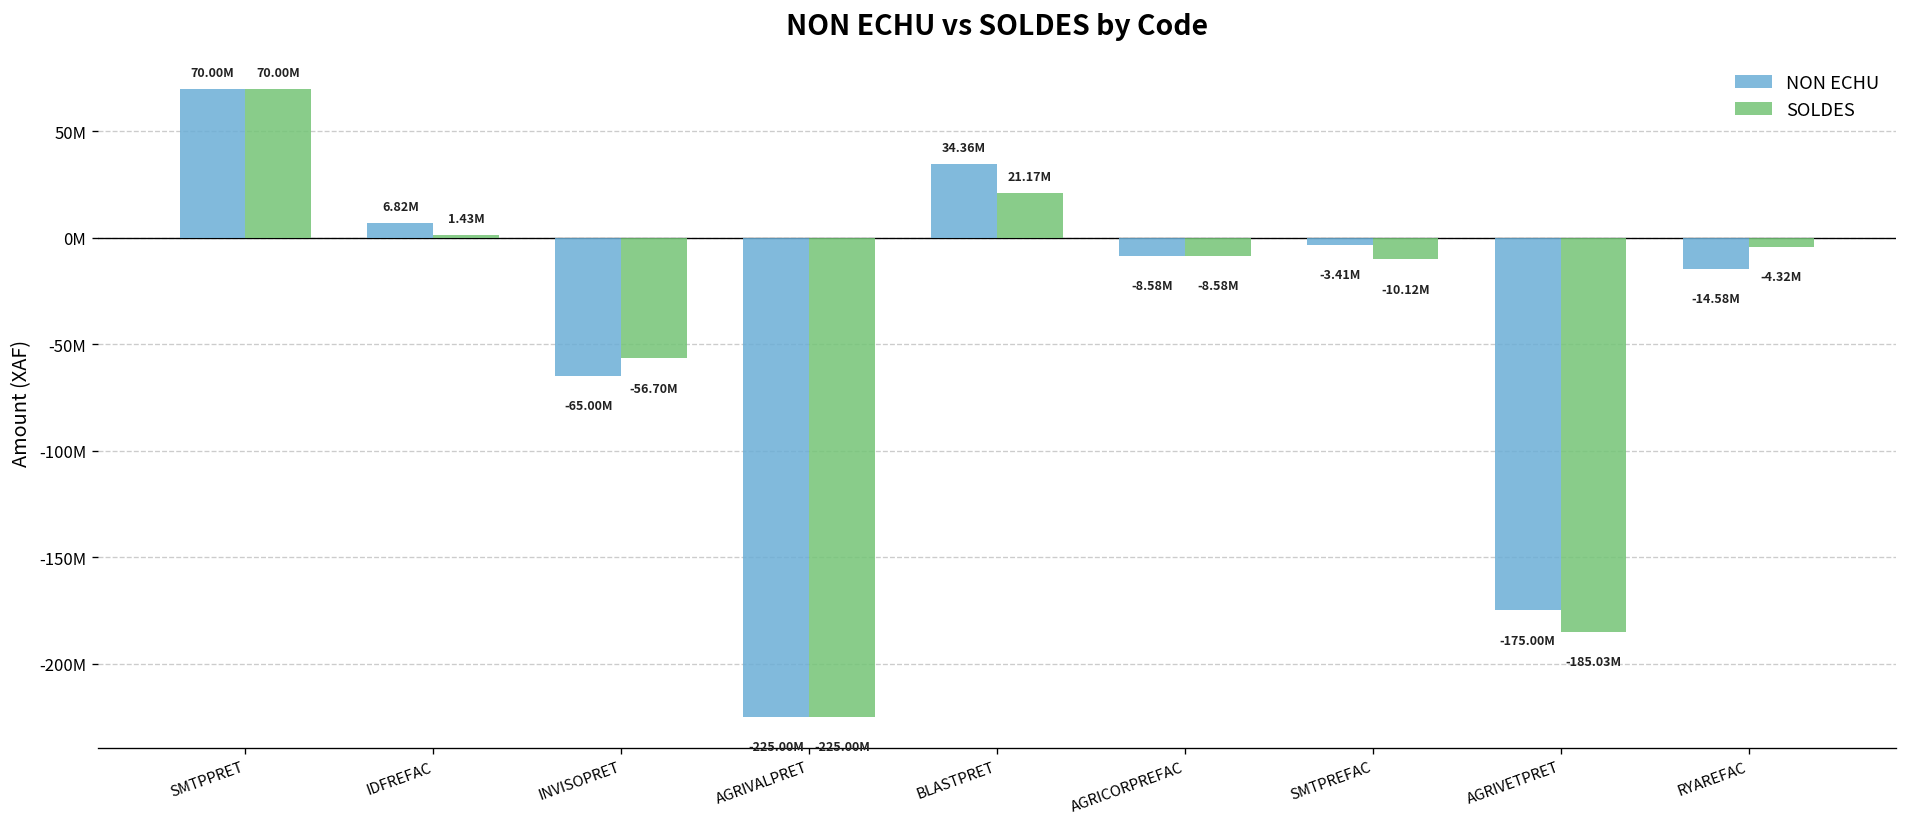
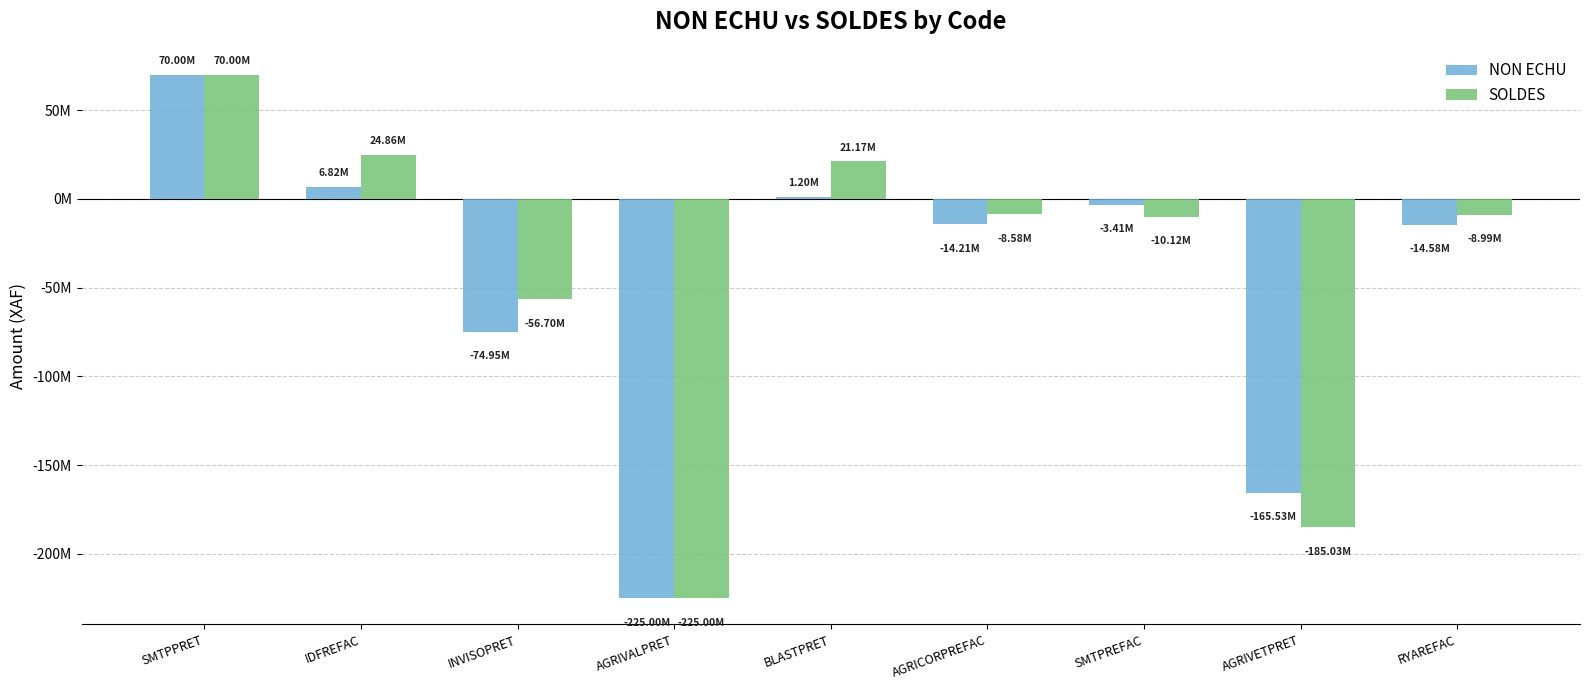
SOLDES, IDFREFAC: 1.43M -> 24.86M
NON ECHU, INVISOPRET: -65.00M -> -74.95M
NON ECHU, BLASTPRET: 34.36M -> 1.20M
NON ECHU, AGRICORPREFAC: -8.58M -> -14.21M
NON ECHU, AGRIVETPRET: -175.00M -> -165.53M
SOLDES, RYAREFAC: -4.32M -> -8.99M
